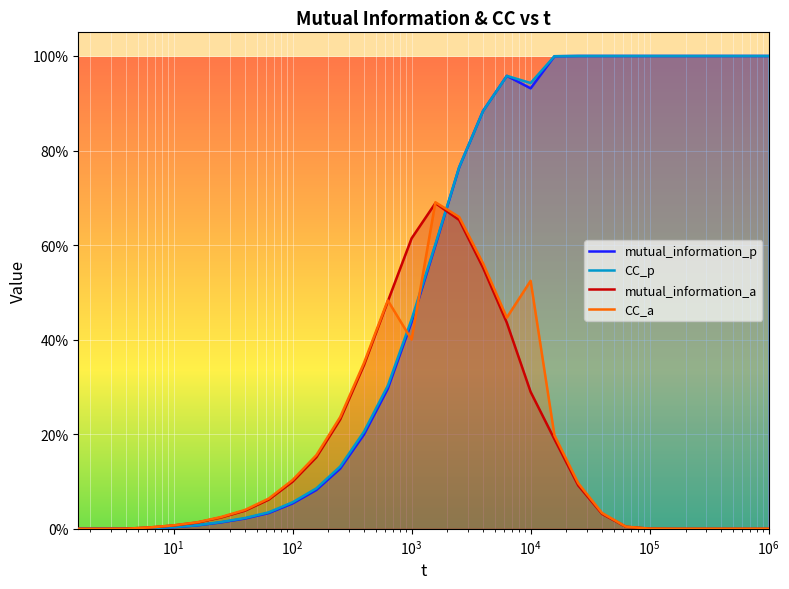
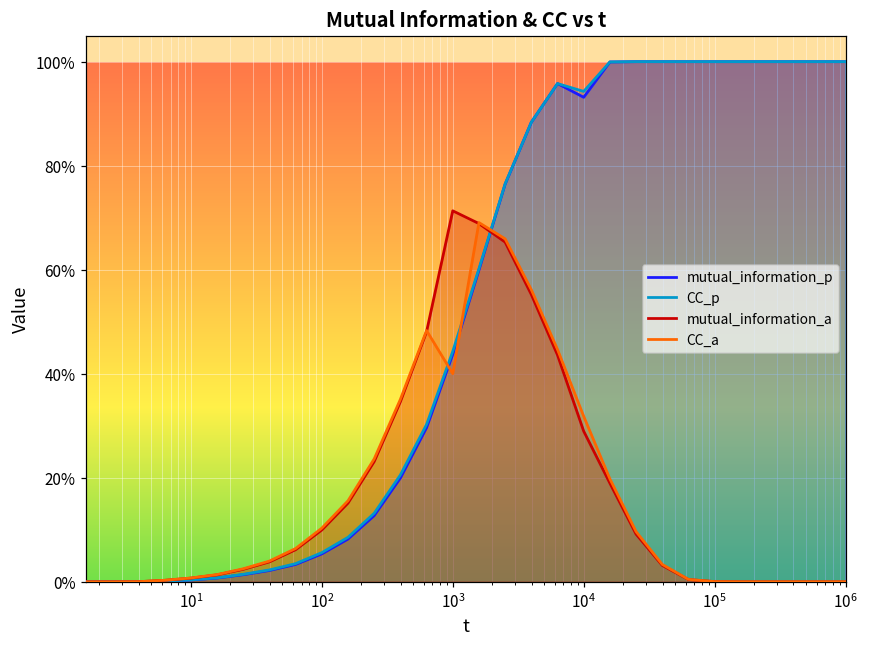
mutual_information_a, 10^3: 61% -> 71%
CC_a, 10^4: 52% -> 32%
